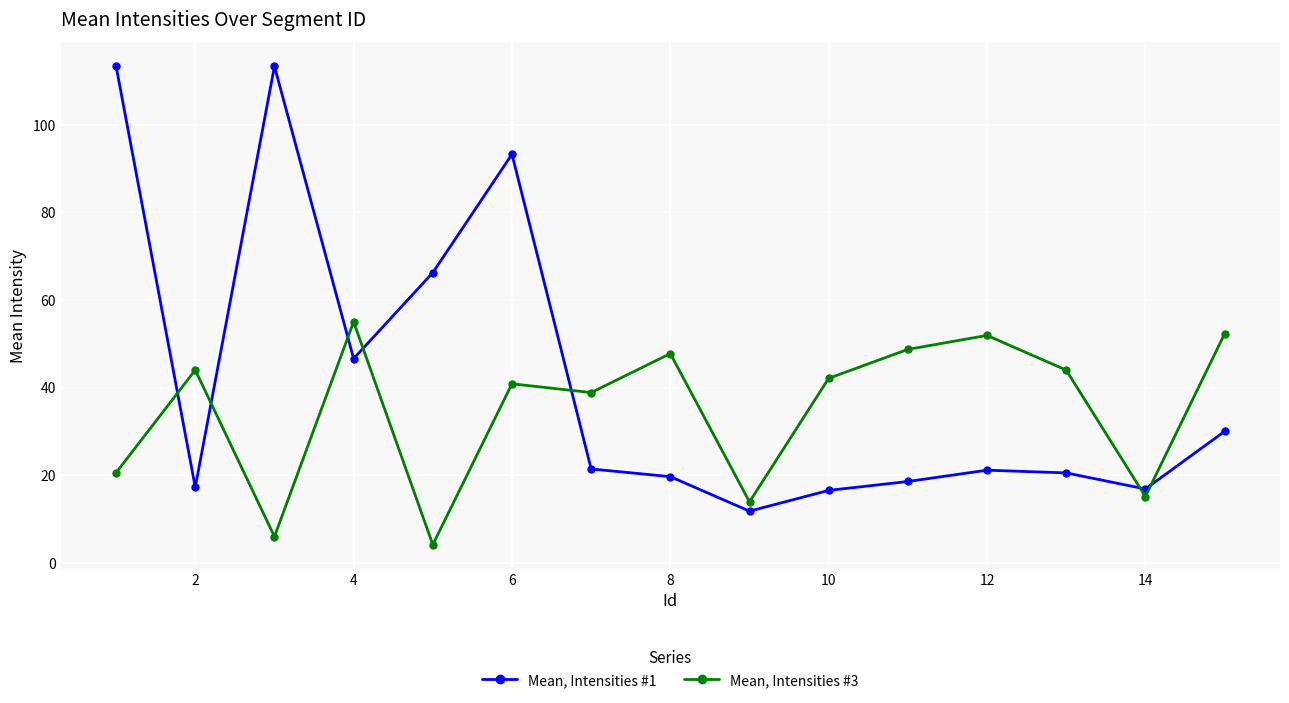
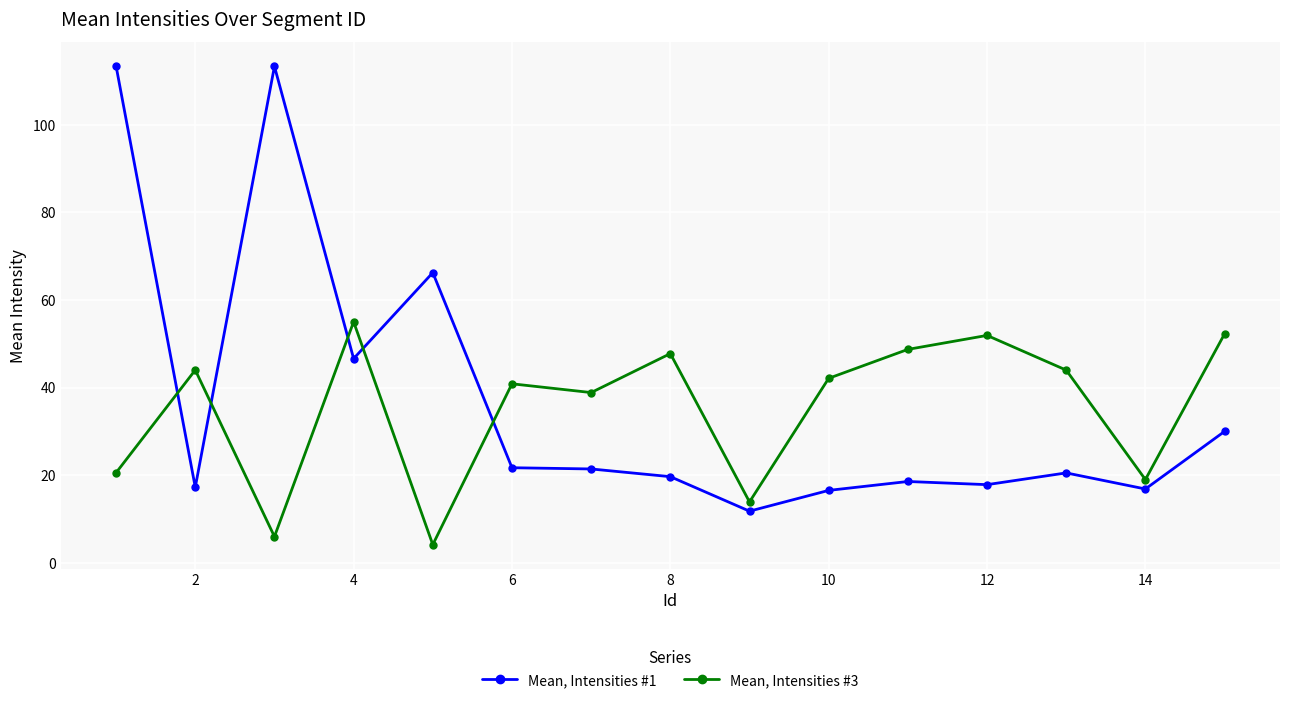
Mean, Intensities #1, 6: 93 -> 22
Mean, Intensities #1, 12: 21 -> 18
Mean, Intensities #3, 14: 15 -> 19
